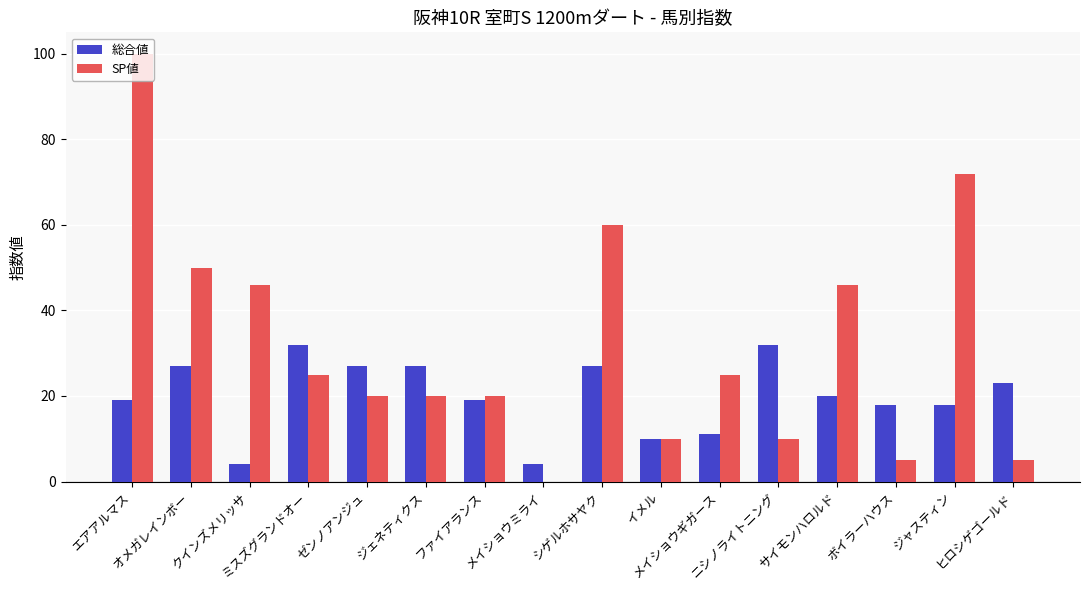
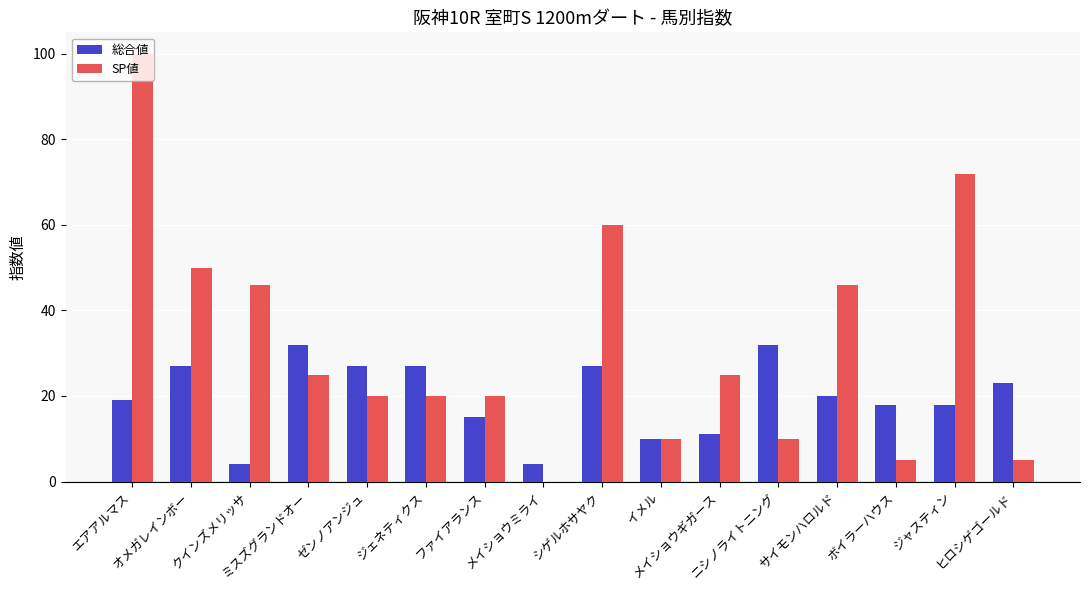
総合値, ファイアランス: 19 -> 15
